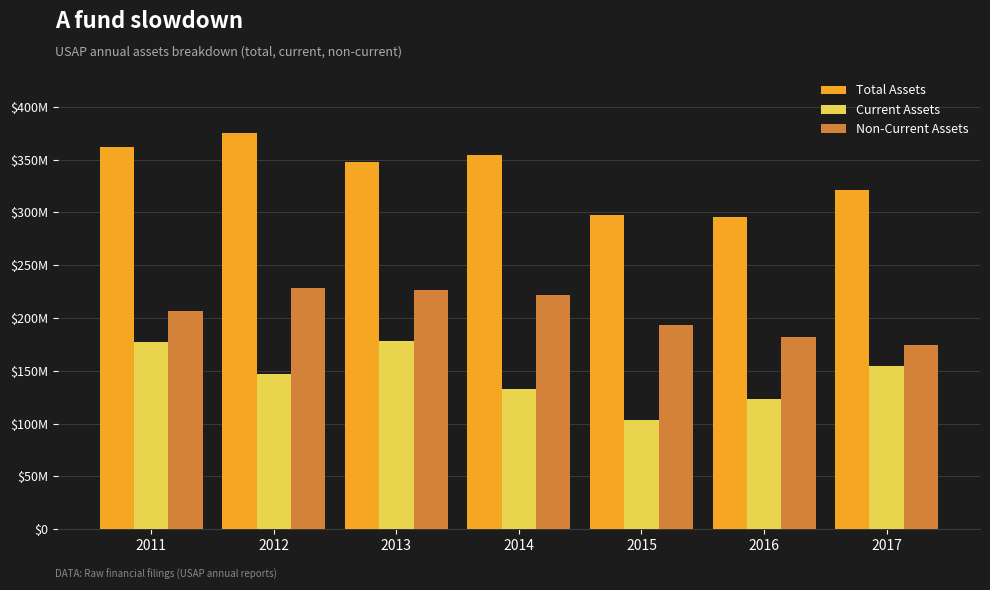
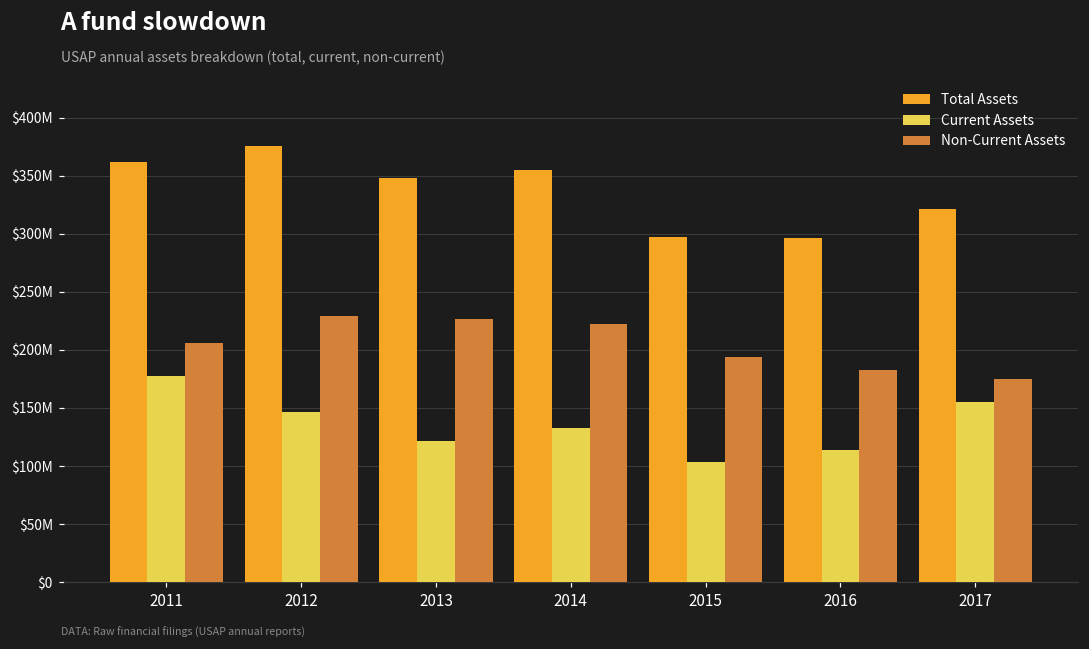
Current Assets, 2013: $179000000 -> $121000000
Current Assets, 2016: $123000000 -> $114000000
